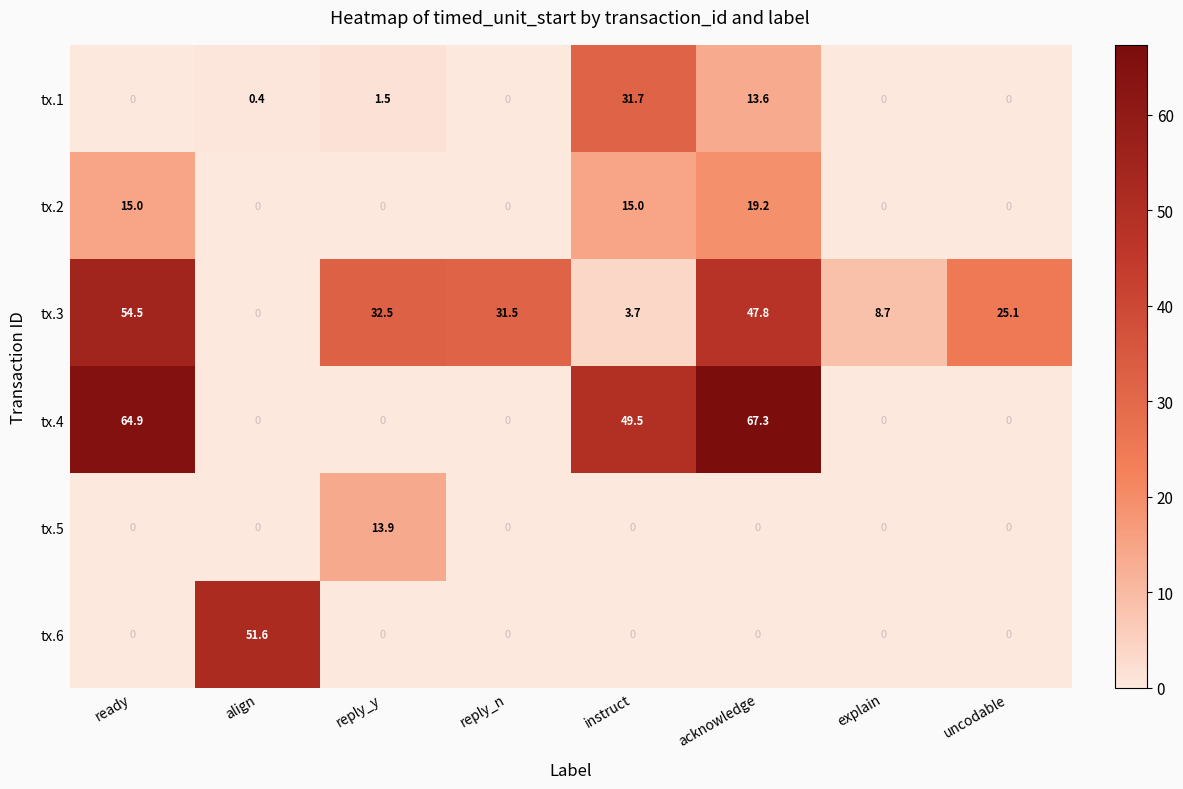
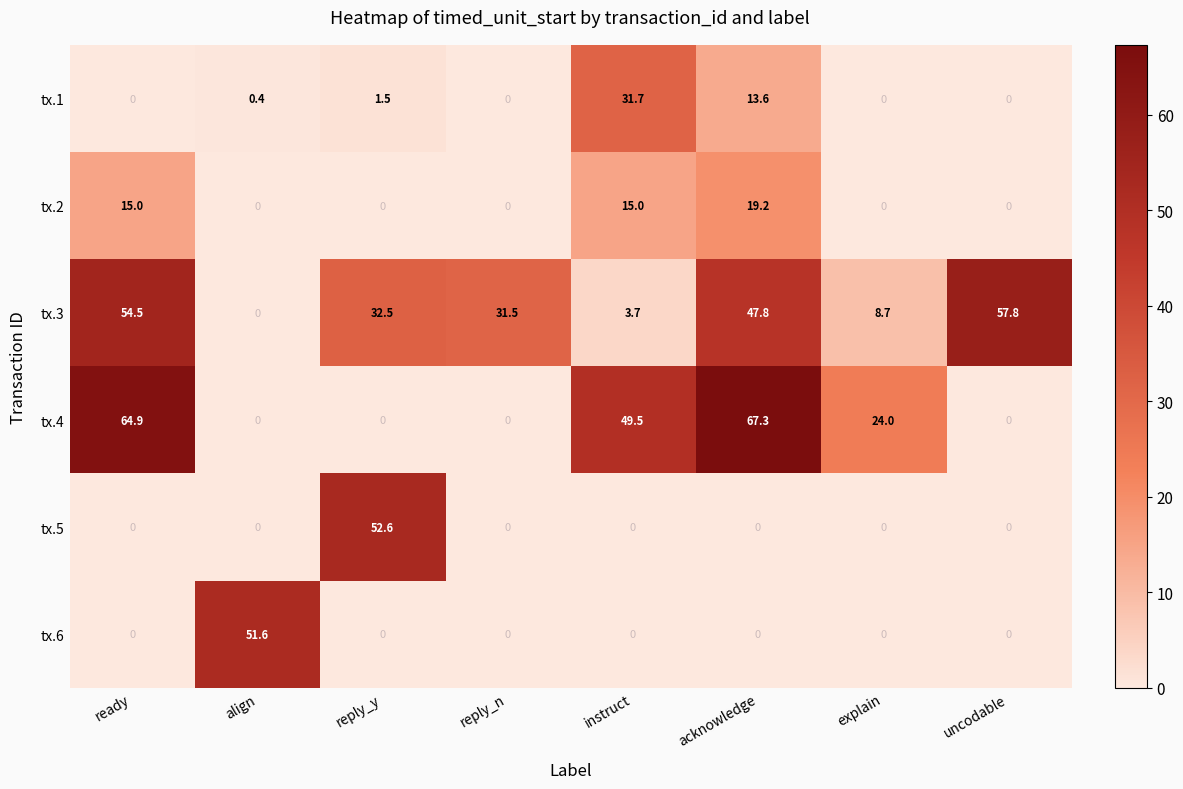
tx.3, uncodable: 25.1 -> 57.8
tx.4, explain: 0 -> 24.0
tx.5, reply_y: 13.9 -> 52.6
